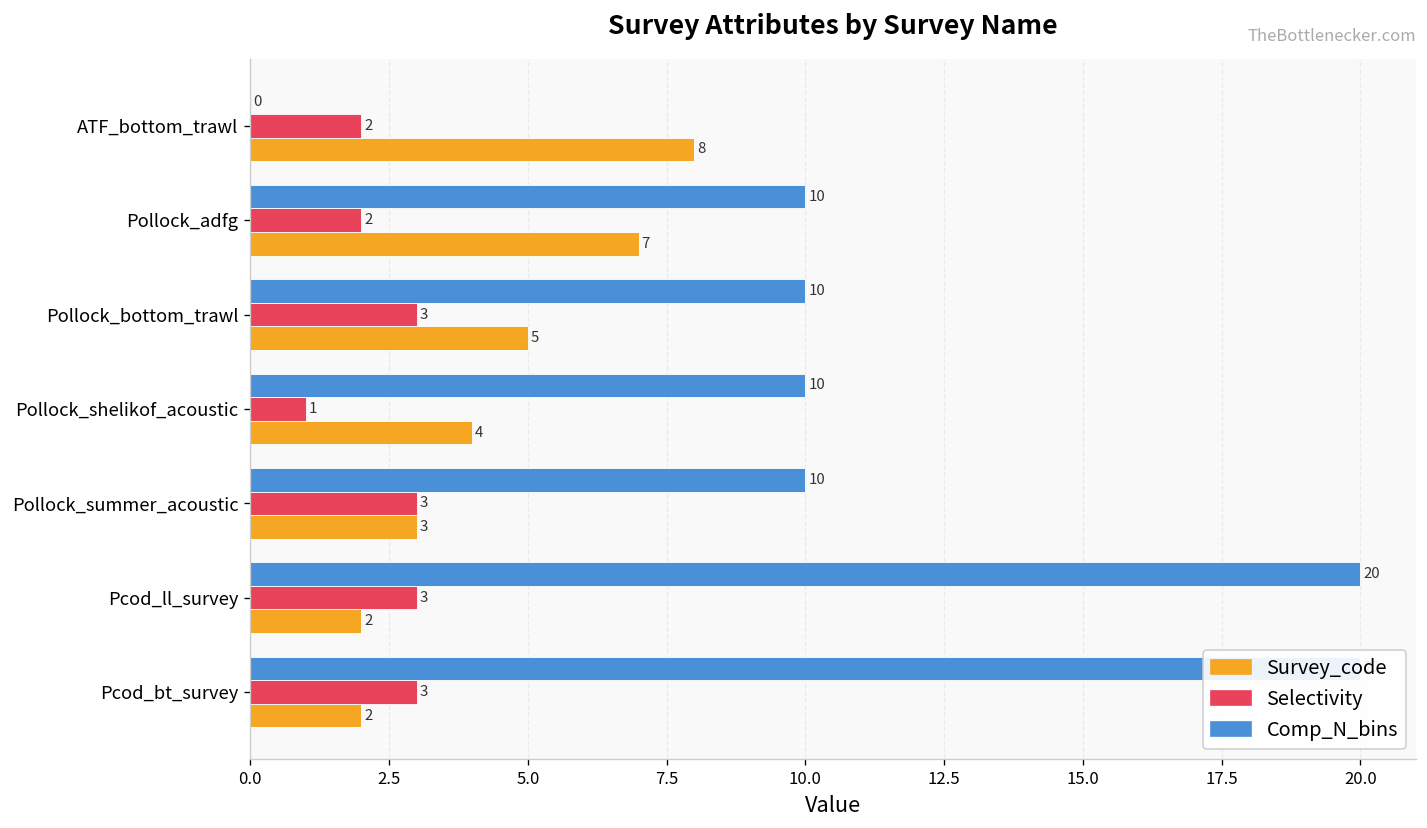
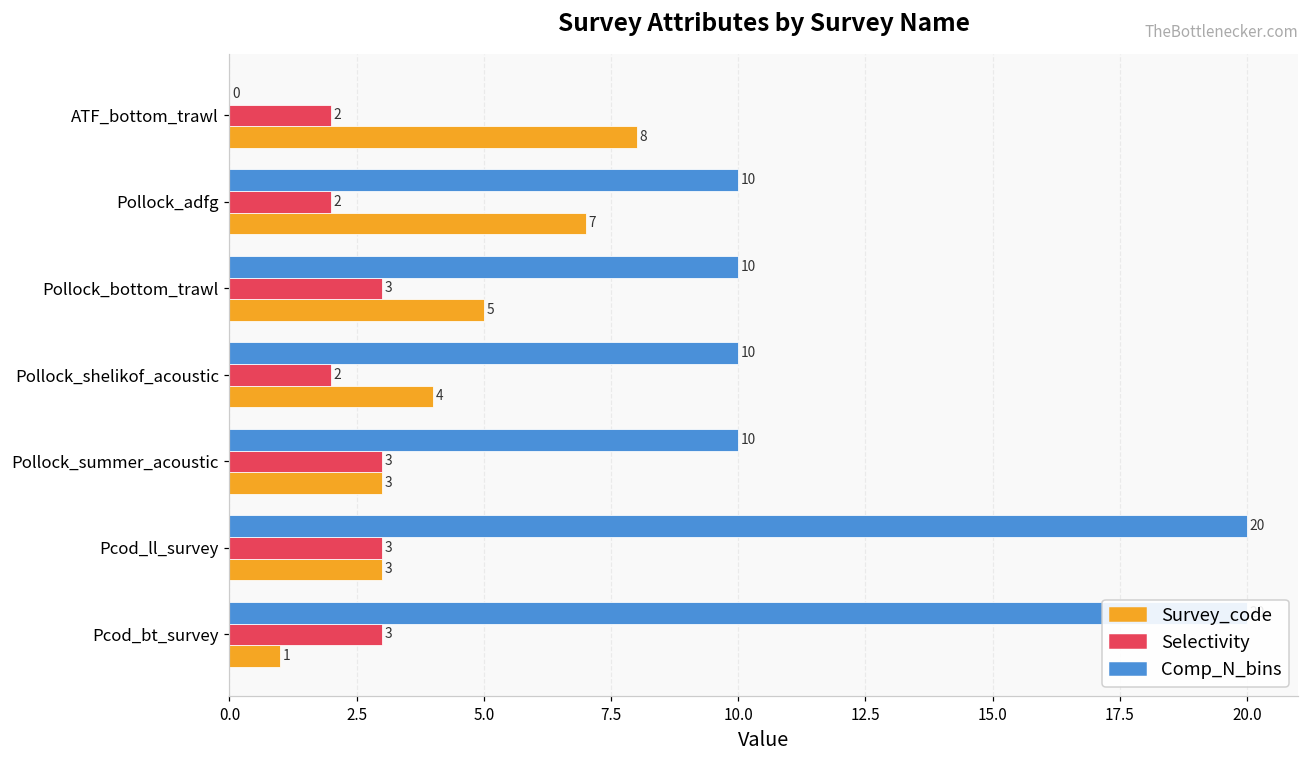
Selectivity, Pollock_shelikof_acoustic: 1 -> 2
Survey_code, Pcod_ll_survey: 2 -> 3
Survey_code, Pcod_bt_survey: 2 -> 1
